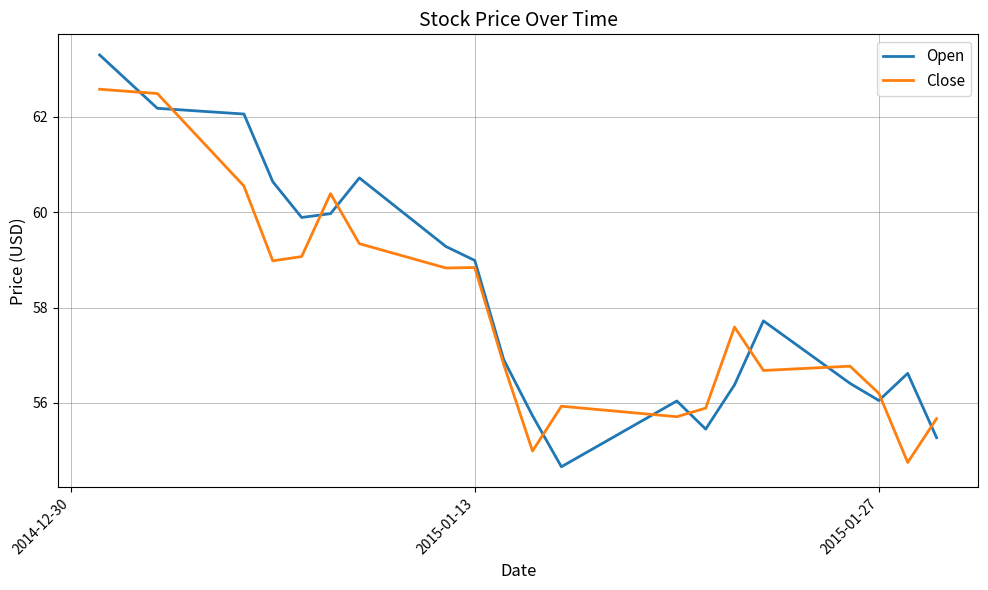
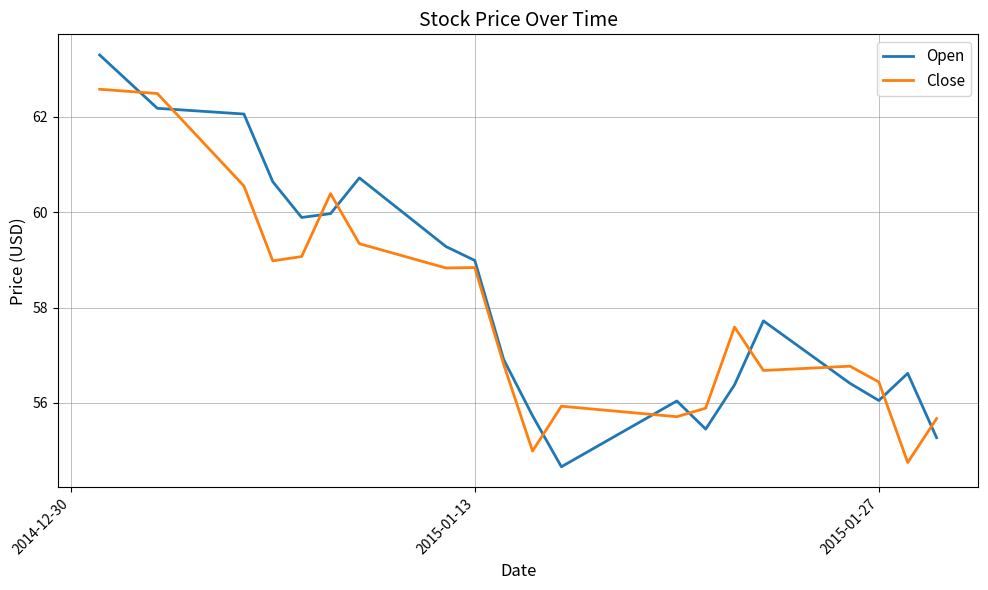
Close, 2015-01-27: 56.2 -> 56.4
